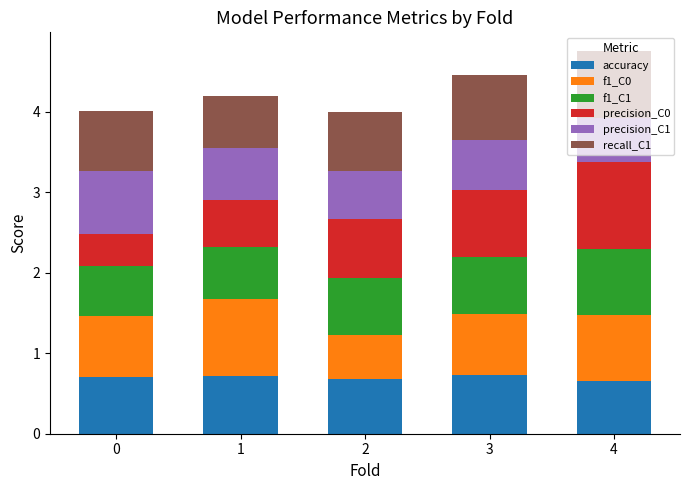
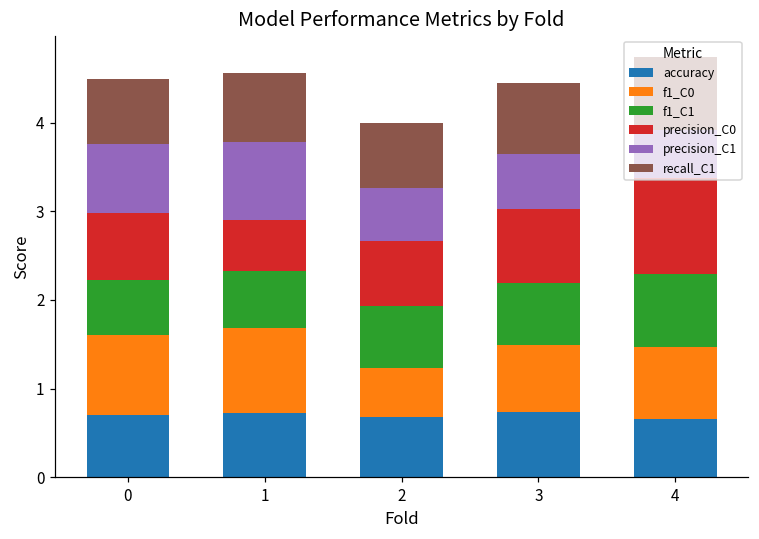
f1_C0, 0: 0.8 -> 0.9
precision_C0, 0: 0.4 -> 0.8
precision_C1, 1: 0.6 -> 0.9
recall_C1, 1: 0.6 -> 0.8
